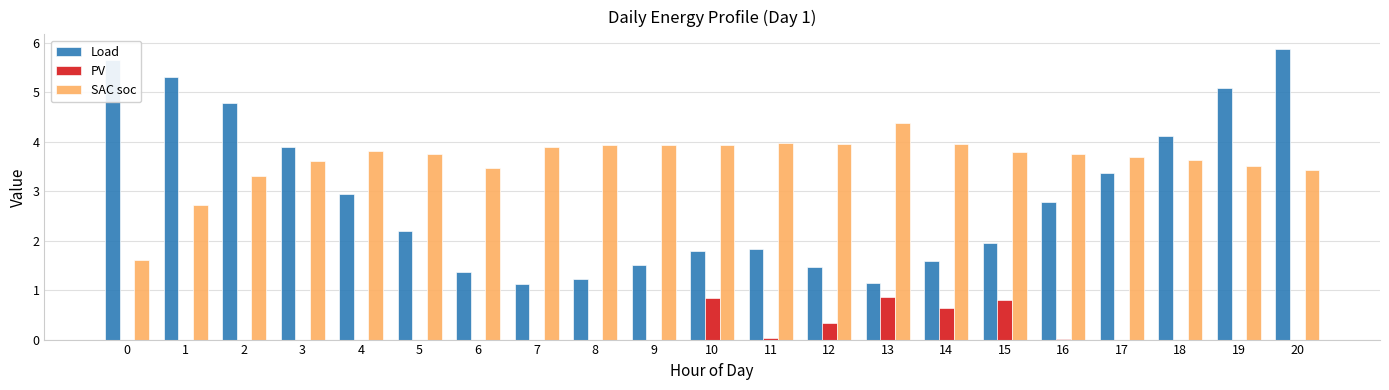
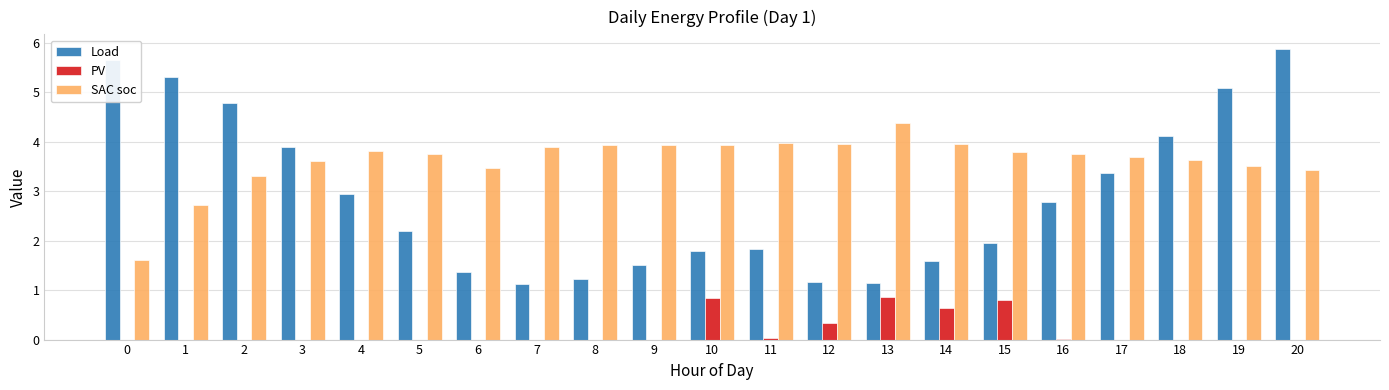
Load, 12: 1.5 -> 1.2
